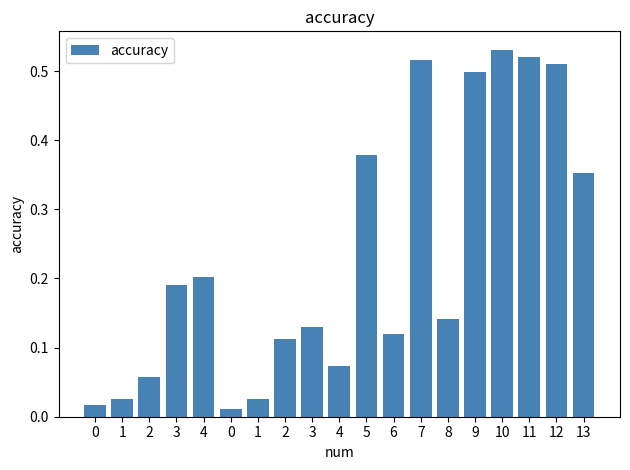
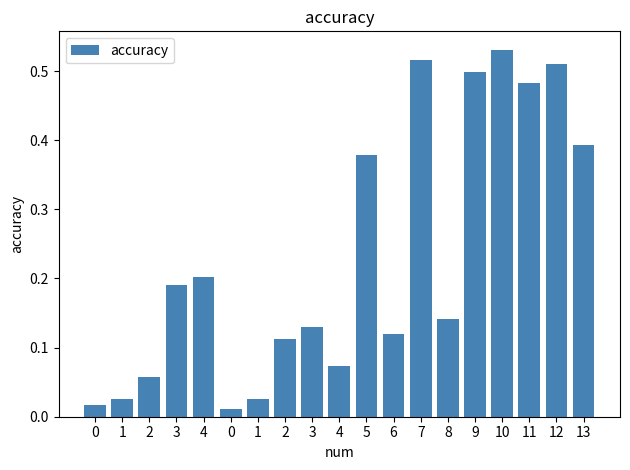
11: 0.52 -> 0.48
13: 0.35 -> 0.39
